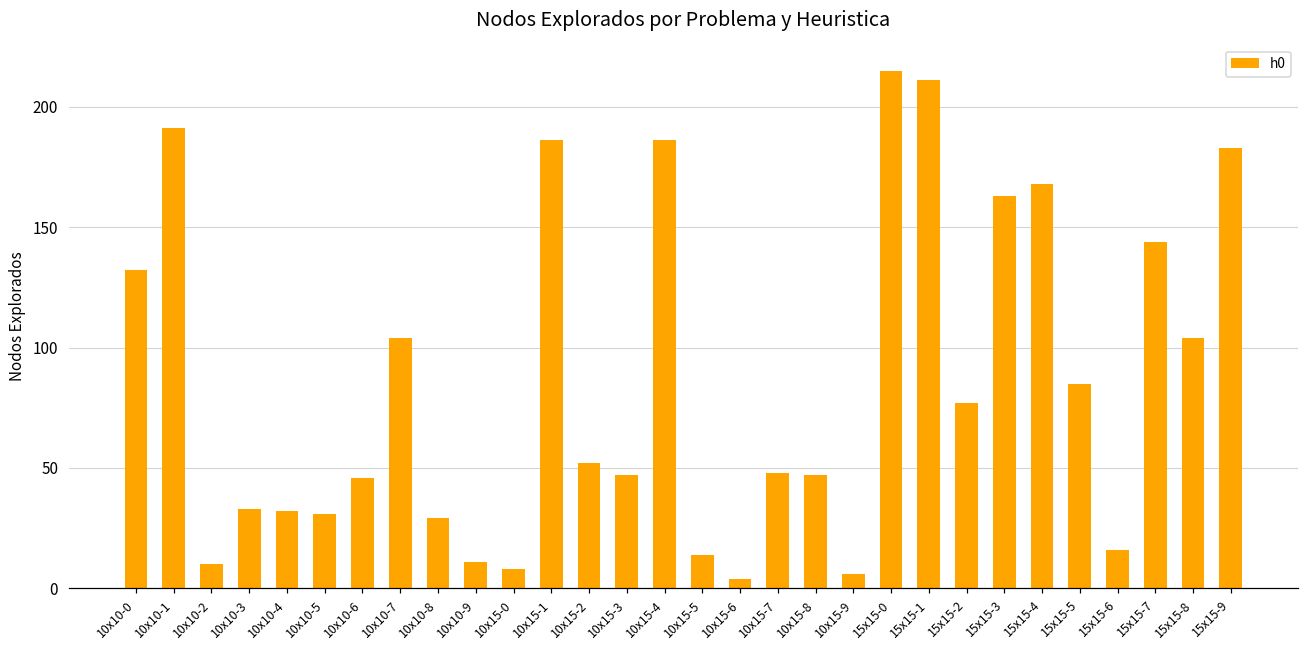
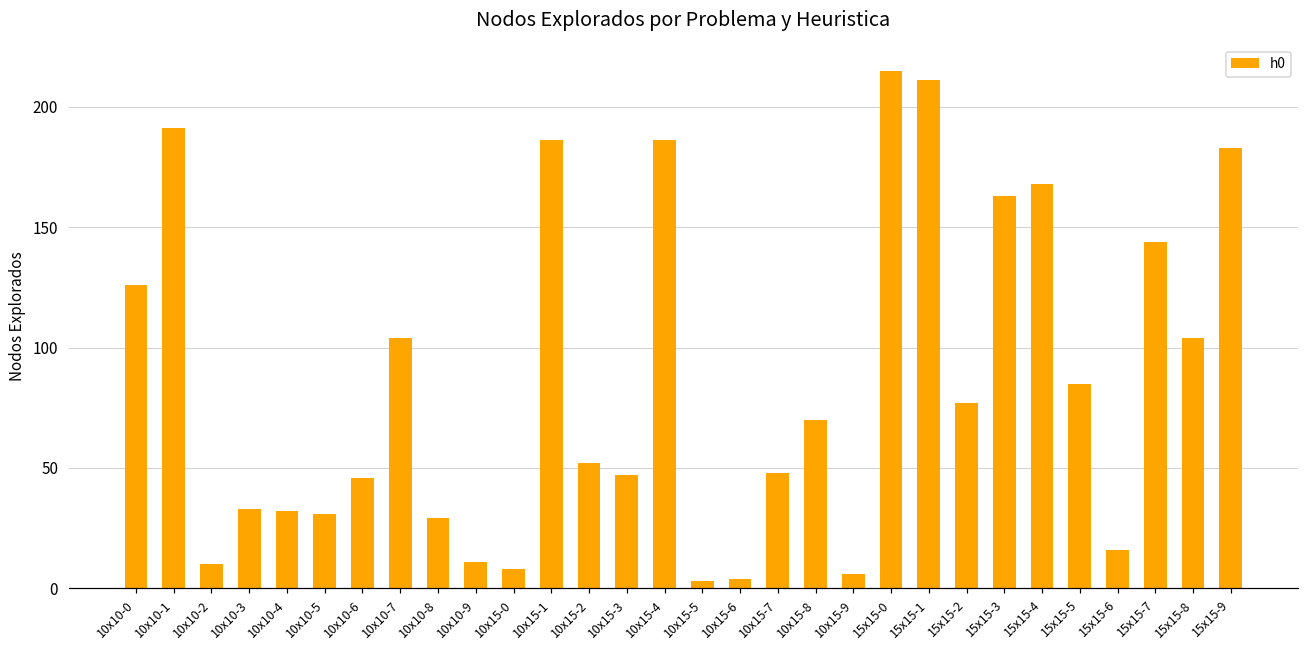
10x10-0: 132 -> 126
10x15-5: 14 -> 3
10x15-8: 47 -> 70
